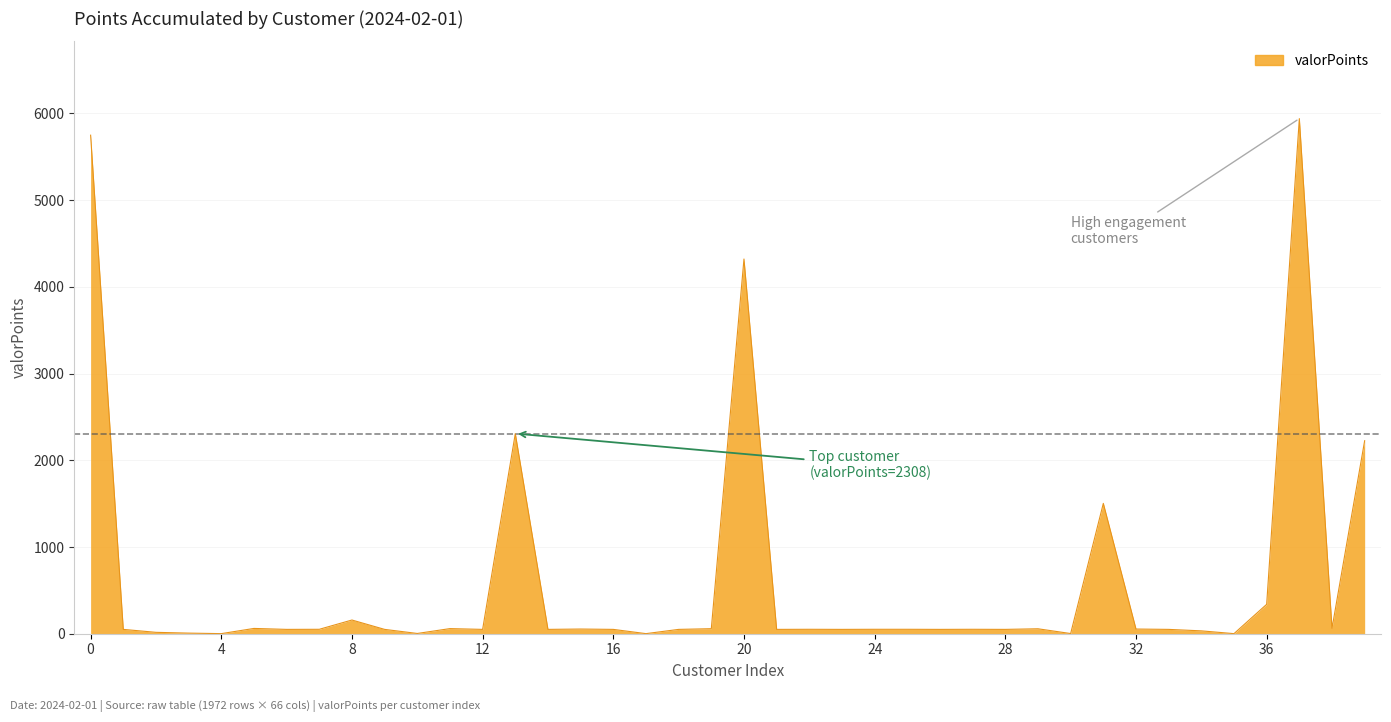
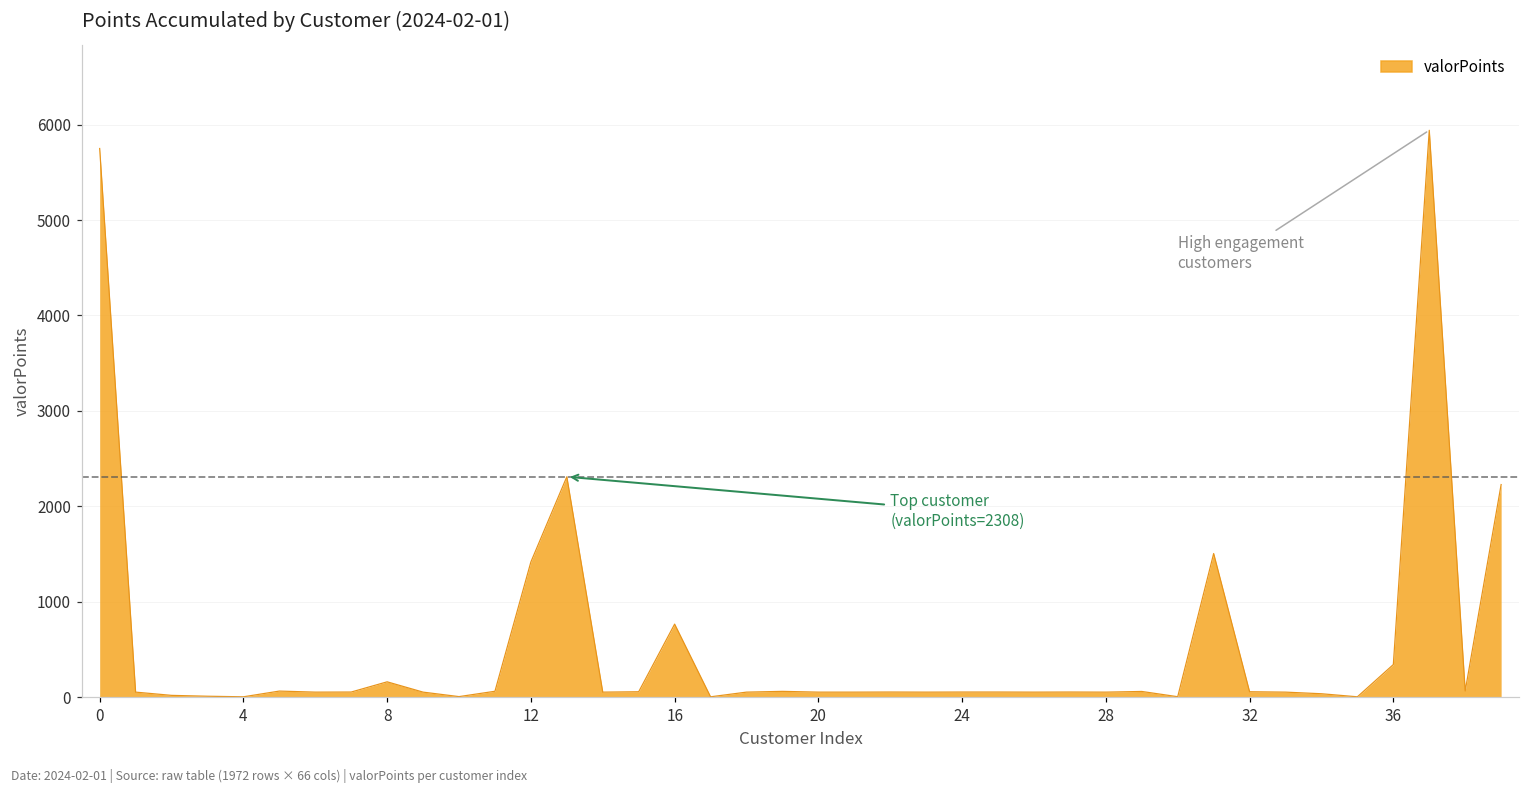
12: 100 -> 1400
16: 100 -> 800
20: 4300 -> 100
